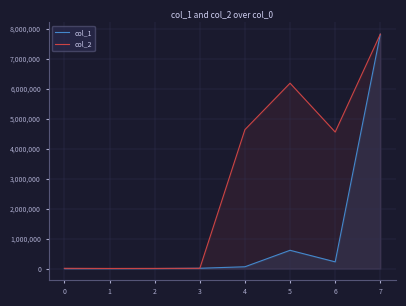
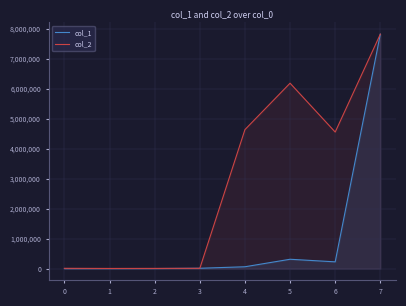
col_1, 5: 600,000 -> 300,000
